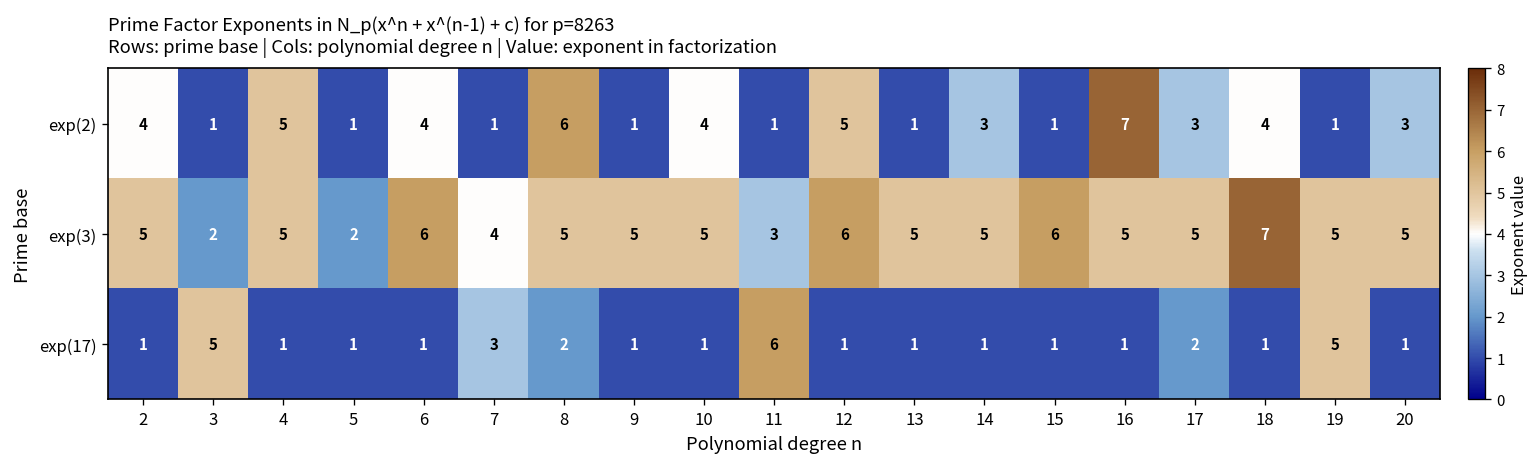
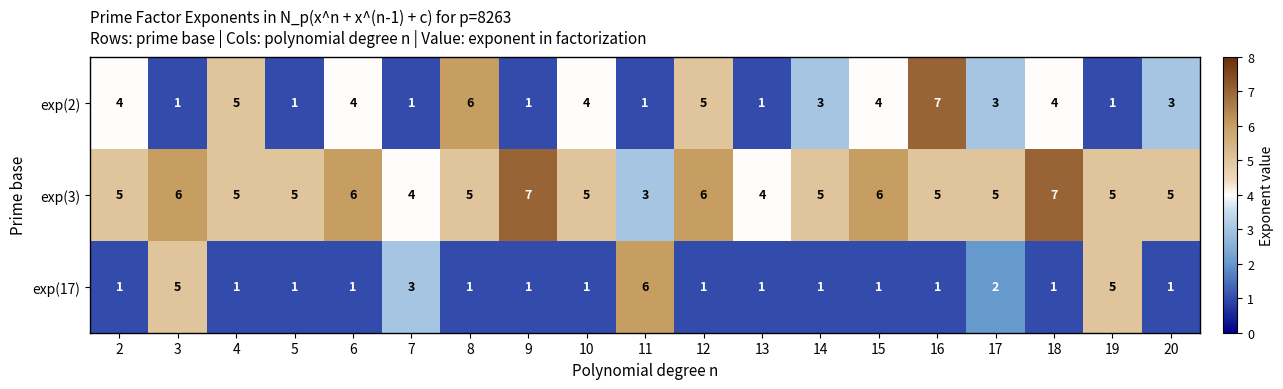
exp(2), 15: 1 -> 4
exp(3), 3: 2 -> 6
exp(3), 5: 2 -> 5
exp(3), 9: 5 -> 7
exp(3), 13: 5 -> 4
exp(17), 8: 2 -> 1
